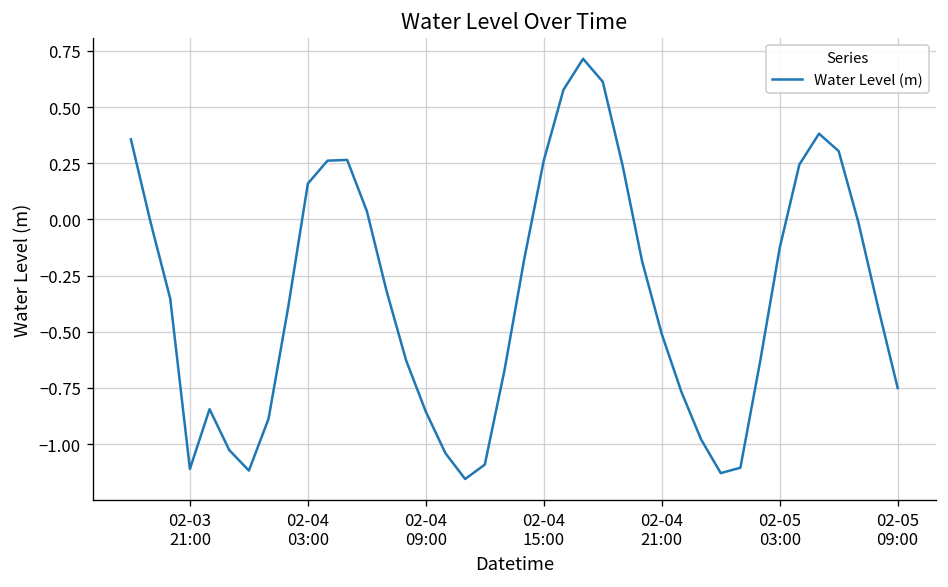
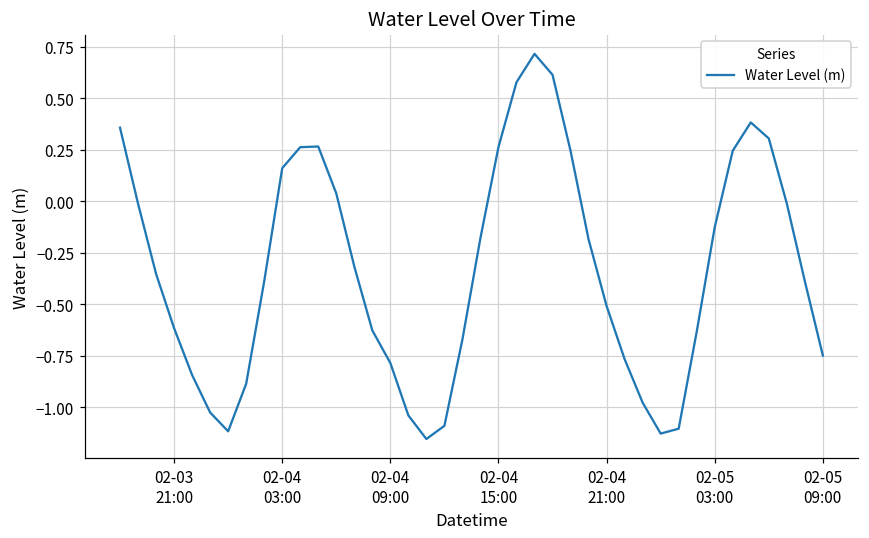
02-03 21:00: -1.11 -> -0.62
02-04 09:00: -0.86 -> -0.79
